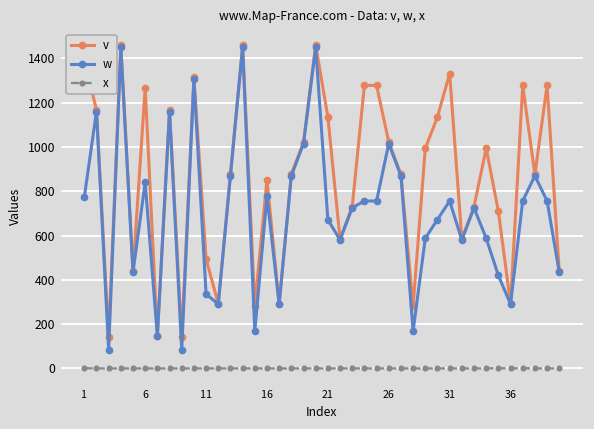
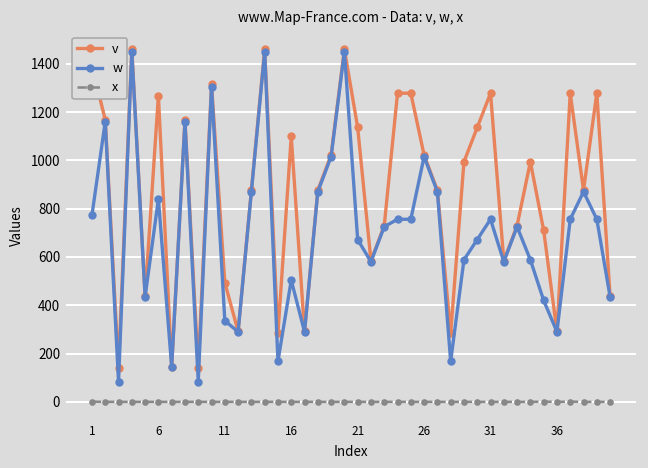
v, 16: 850 -> 1100
w, 16: 780 -> 500
v, 31: 1330 -> 1280
